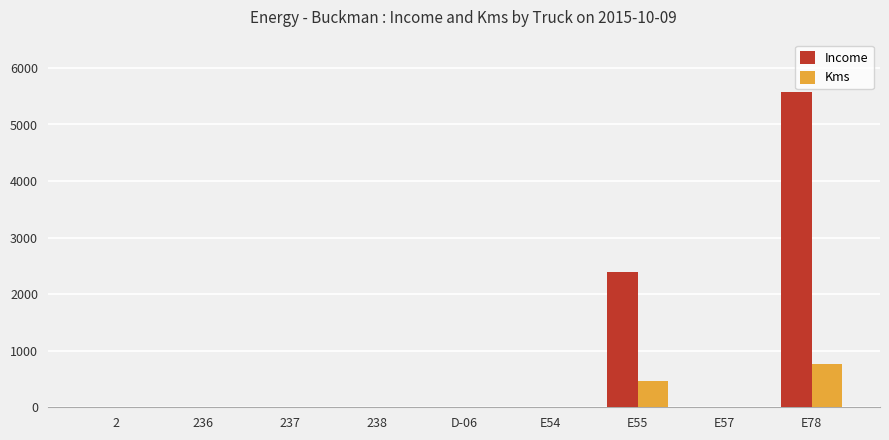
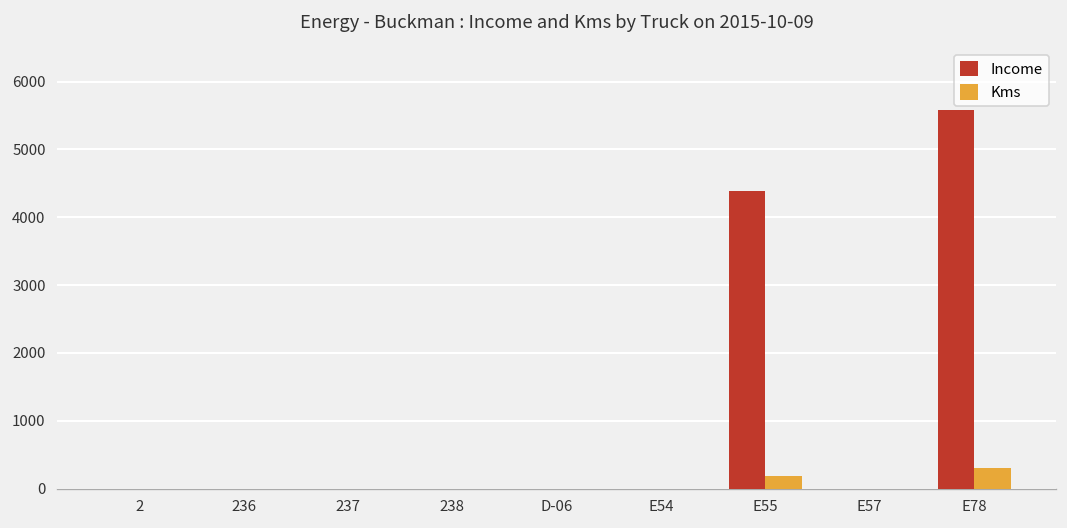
Income, E55: 2400 -> 4400
Kms, E55: 500 -> 200
Kms, E78: 800 -> 300
